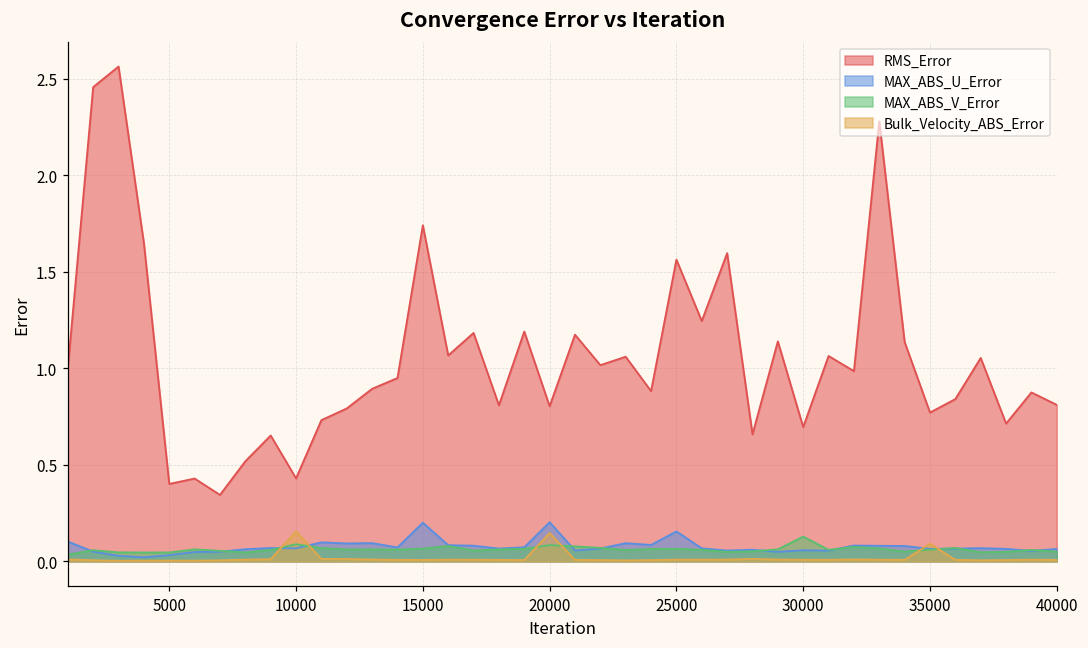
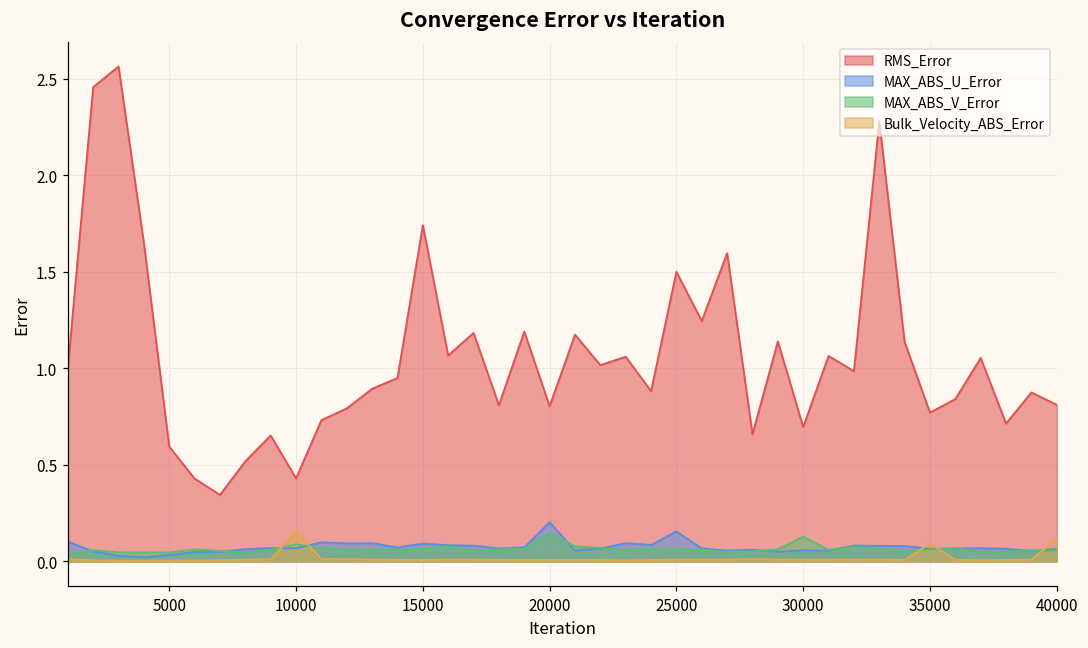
RMS_Error, 5000: 0.40 -> 0.59
MAX_ABS_U_Error, 15000: 0.20 -> 0.09
MAX_ABS_V_Error, 20000: 0.08 -> 0.15
Bulk_Velocity_ABS_Error, 20000: 0.15 -> 0.01
RMS_Error, 25000: 1.56 -> 1.50
Bulk_Velocity_ABS_Error, 40000: 0.01 -> 0.12
